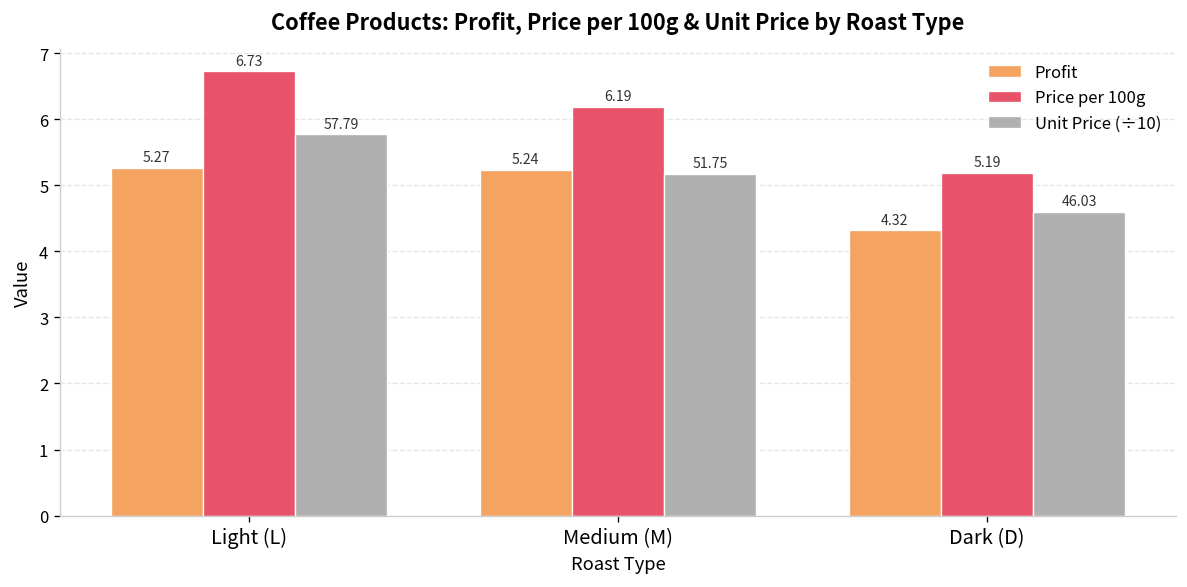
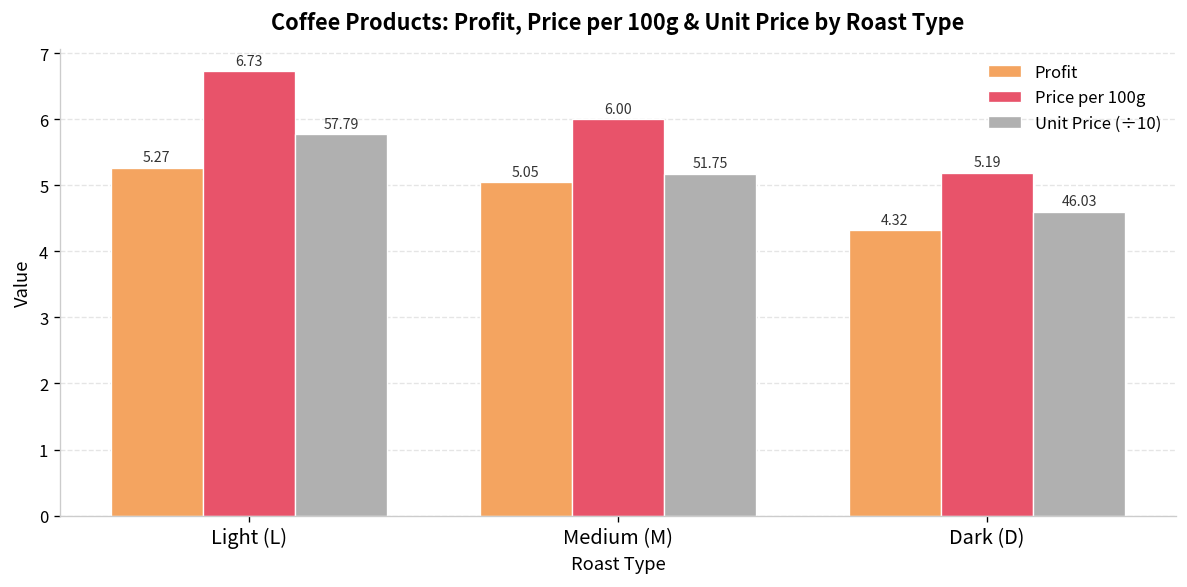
Profit, Medium (M): 5.24 -> 5.05
Price per 100g, Medium (M): 6.19 -> 6.00
